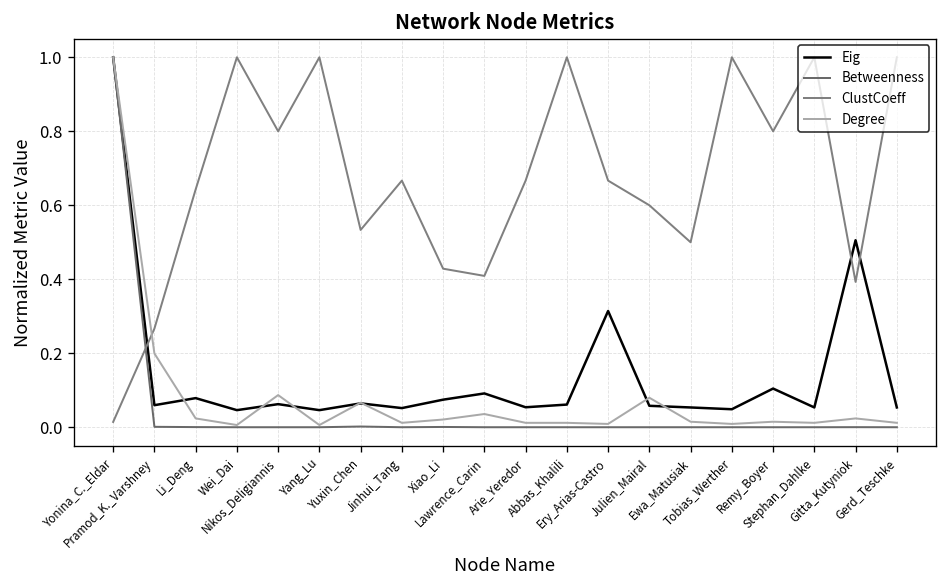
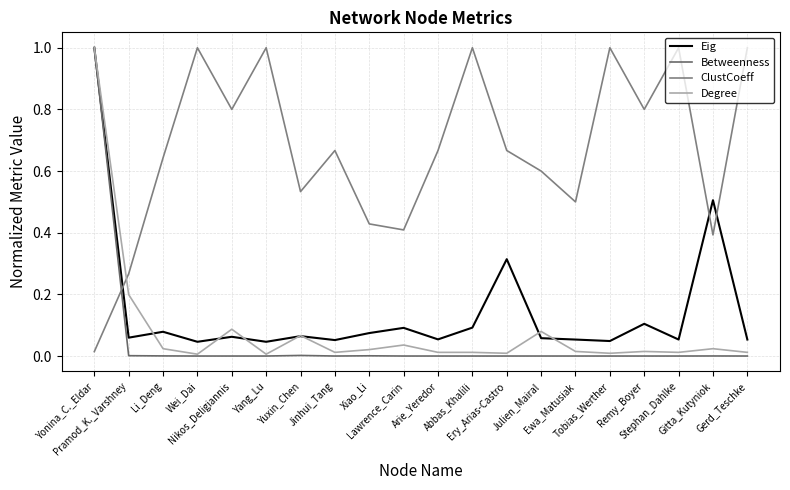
Eig, Abbas_Khalili: 0.06 -> 0.09
